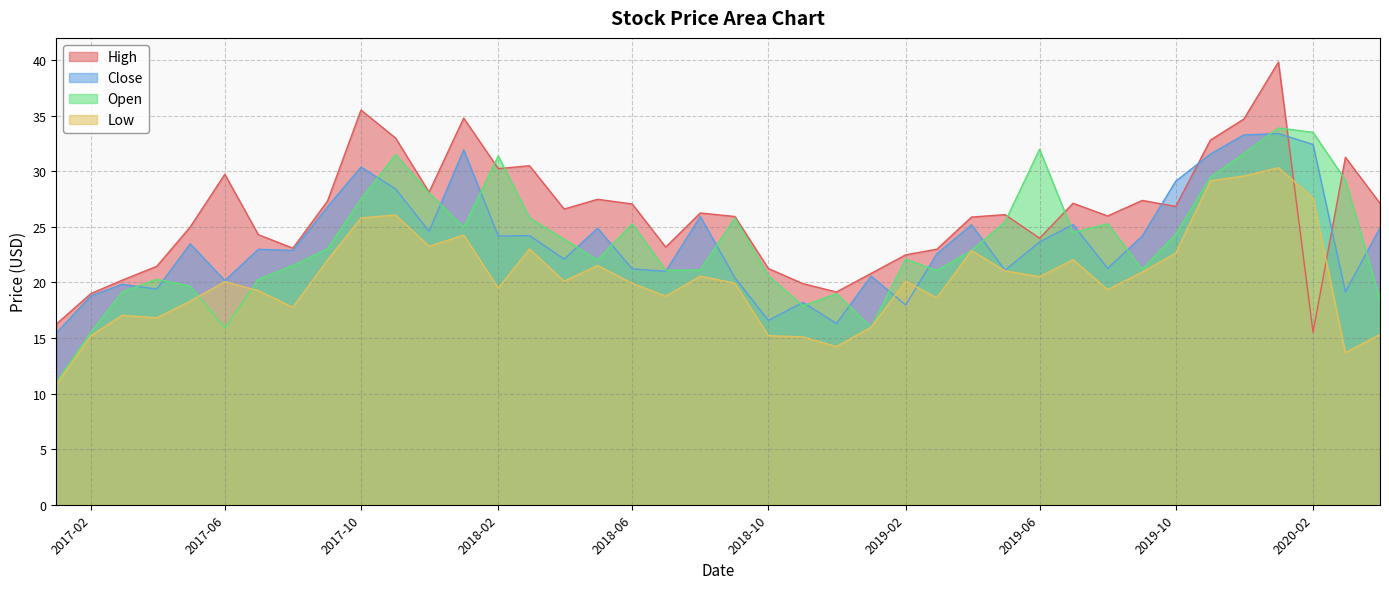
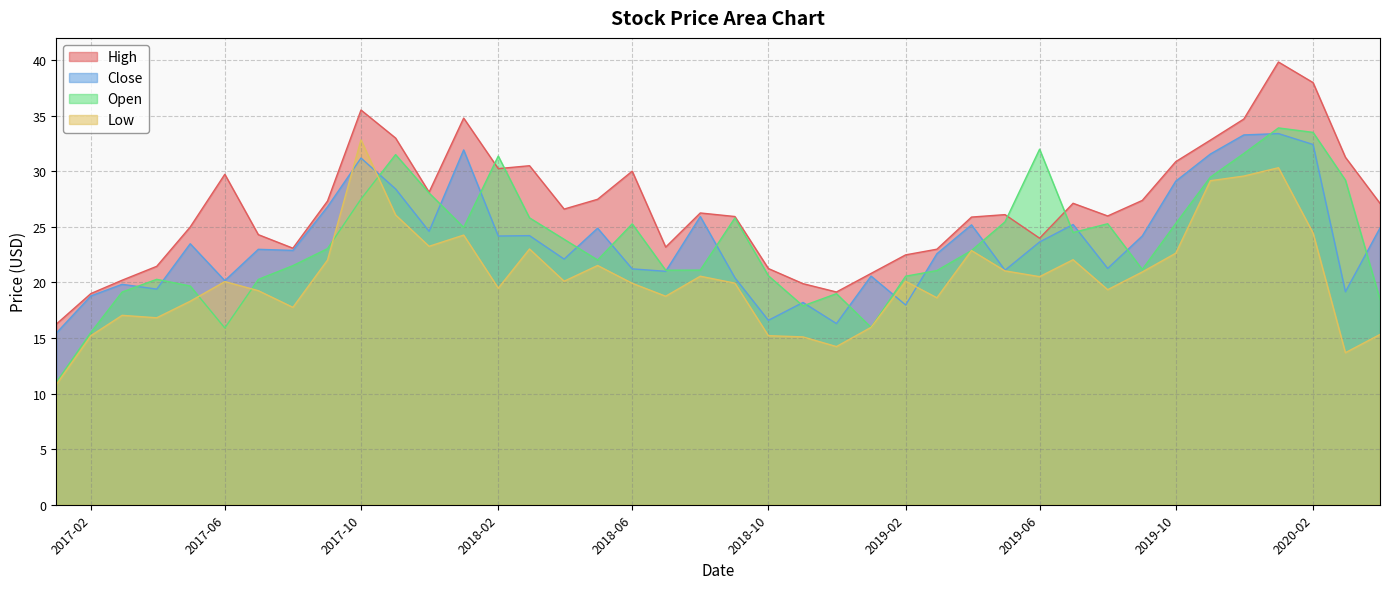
Close, 2017-10: 30.4 -> 31.2
Low, 2017-10: 25.8 -> 32.8
High, 2018-06: 27.1 -> 30.0
Open, 2019-02: 22.1 -> 20.6
High, 2019-10: 26.8 -> 30.9
Open, 2019-10: 24.3 -> 25.3
High, 2020-02: 15.5 -> 38.0
Low, 2020-02: 27.6 -> 24.5
